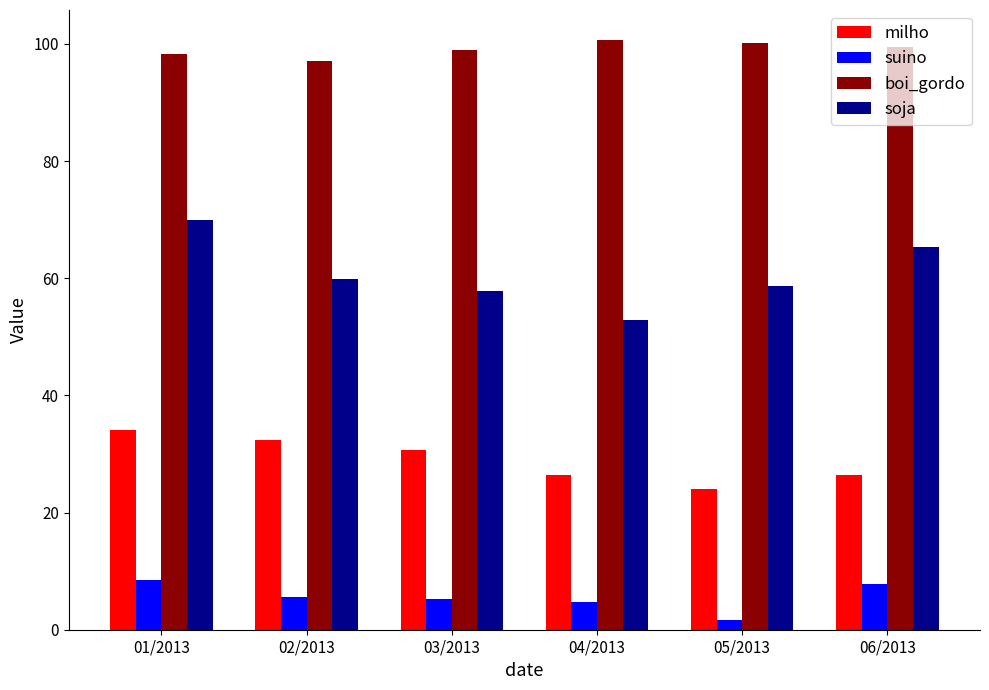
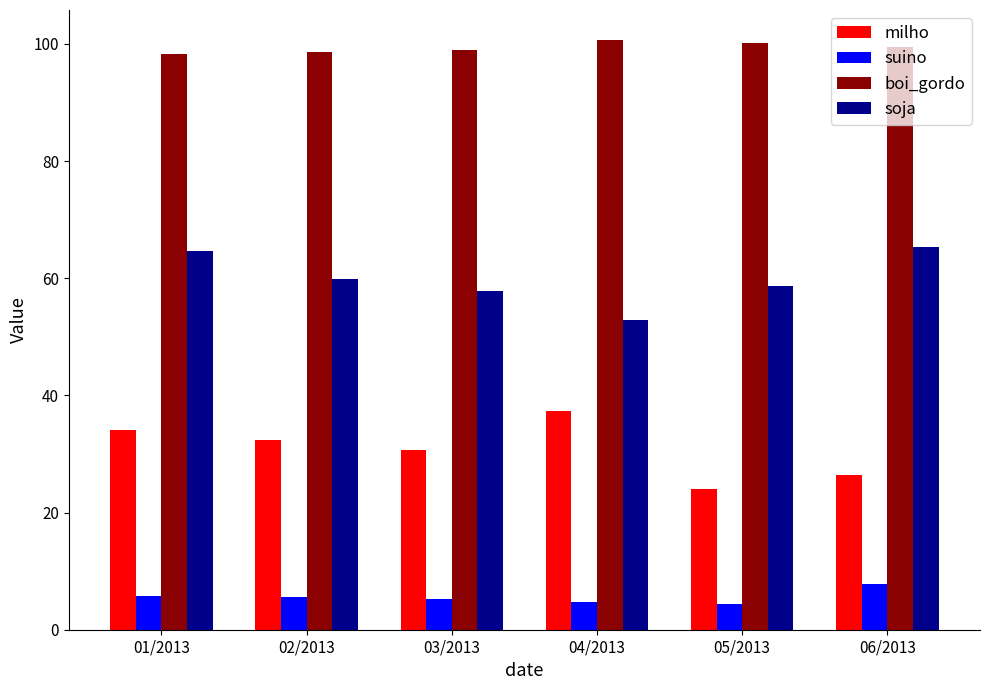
suino, 01/2013: 9 -> 6
soja, 01/2013: 70 -> 65
boi_gordo, 02/2013: 97 -> 99
milho, 04/2013: 26 -> 37
suino, 05/2013: 2 -> 4
